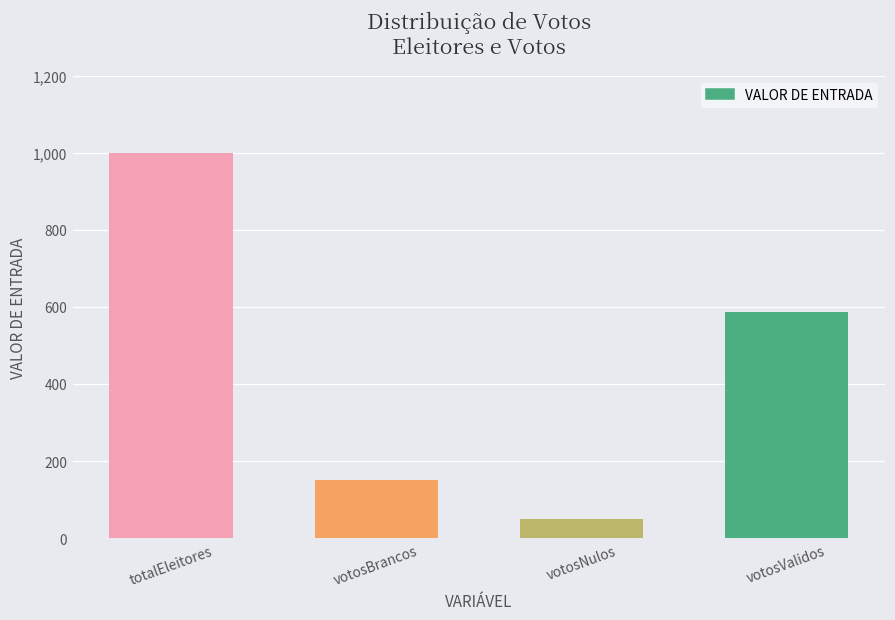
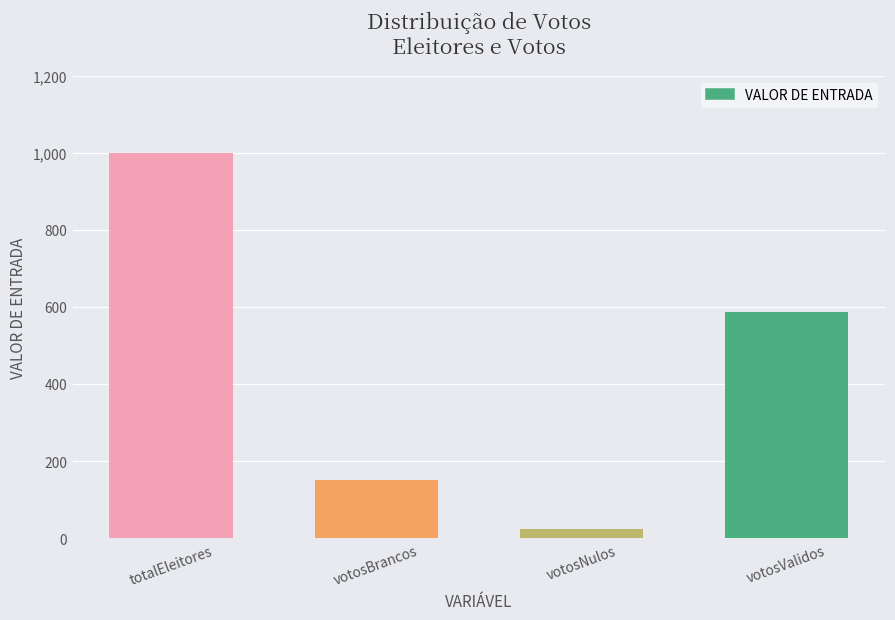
votosNulos: 50 -> 20
